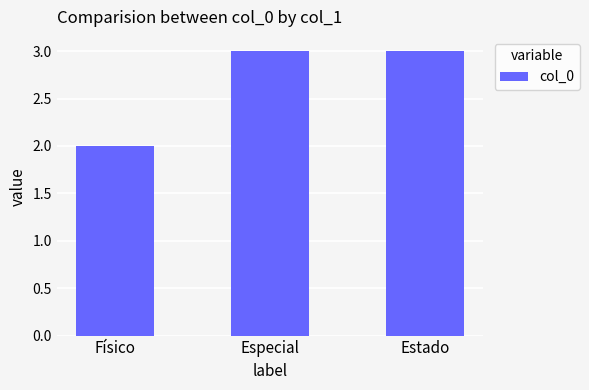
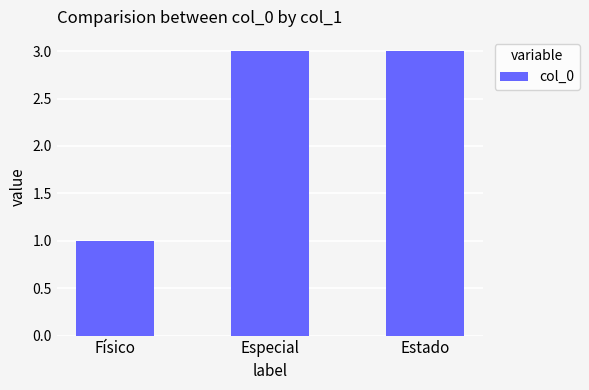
Físico: 2 -> 1
